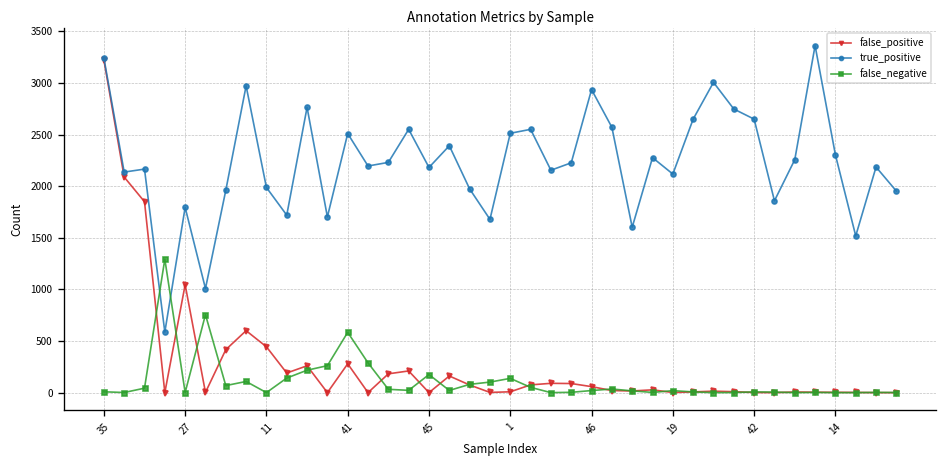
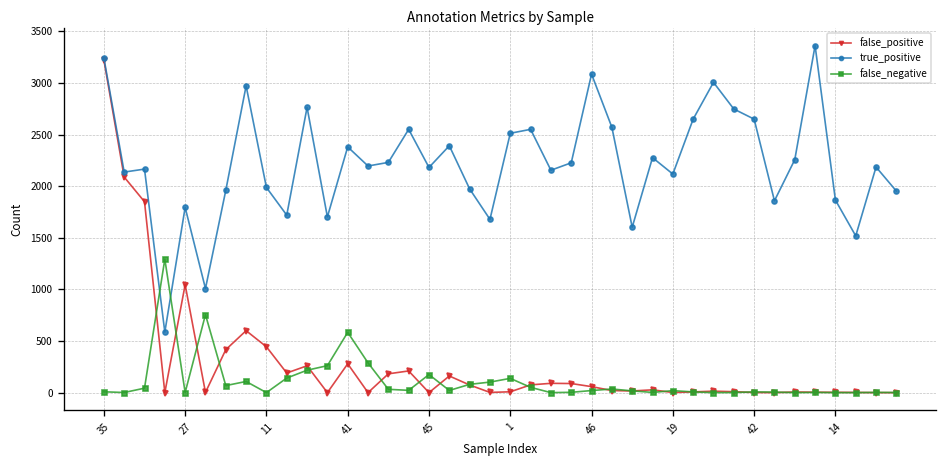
true_positive, 41: 2500 -> 2400
true_positive, 46: 2900 -> 3100
true_positive, 14: 2300 -> 1900
